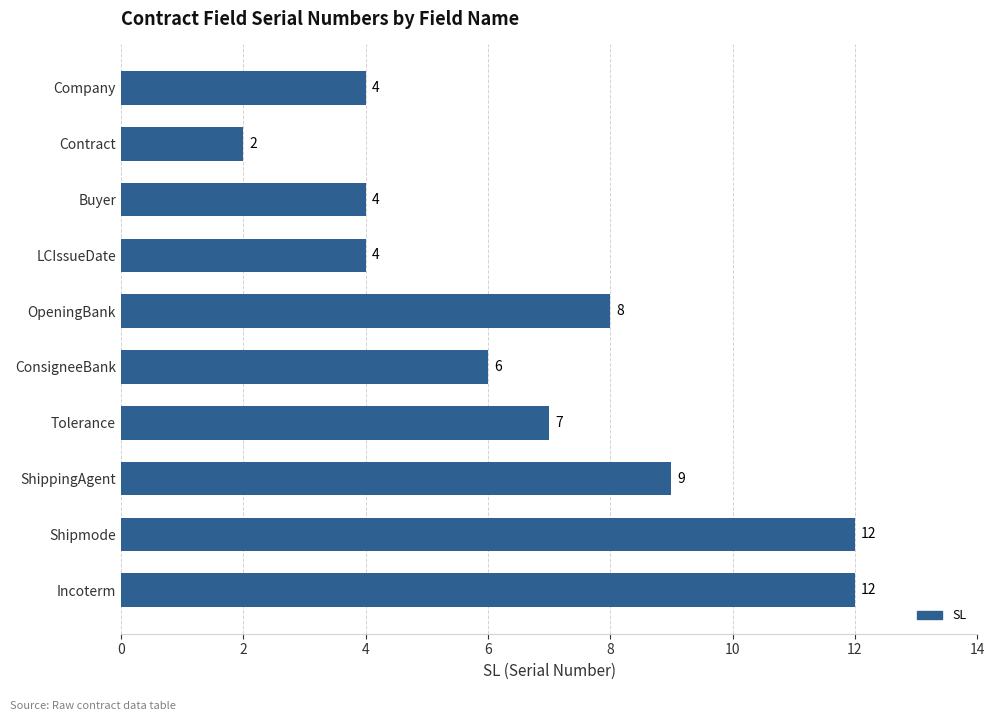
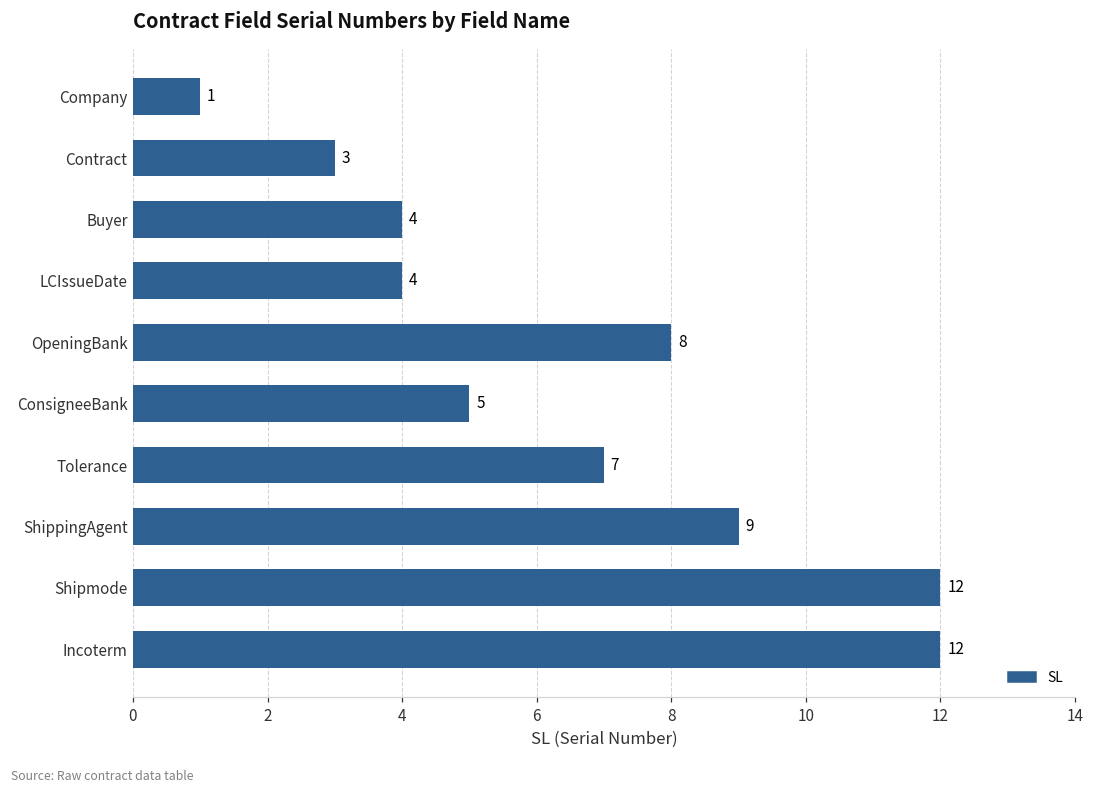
Company: 4 -> 1
Contract: 2 -> 3
ConsigneeBank: 6 -> 5
